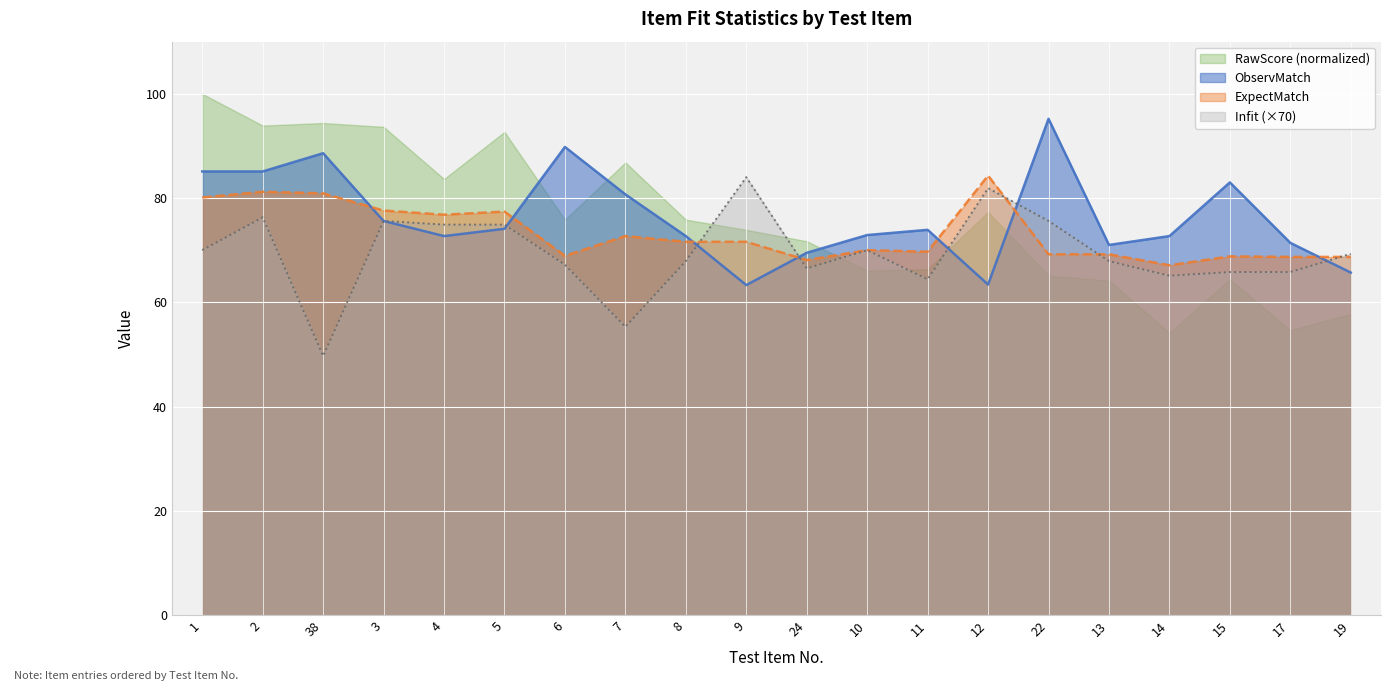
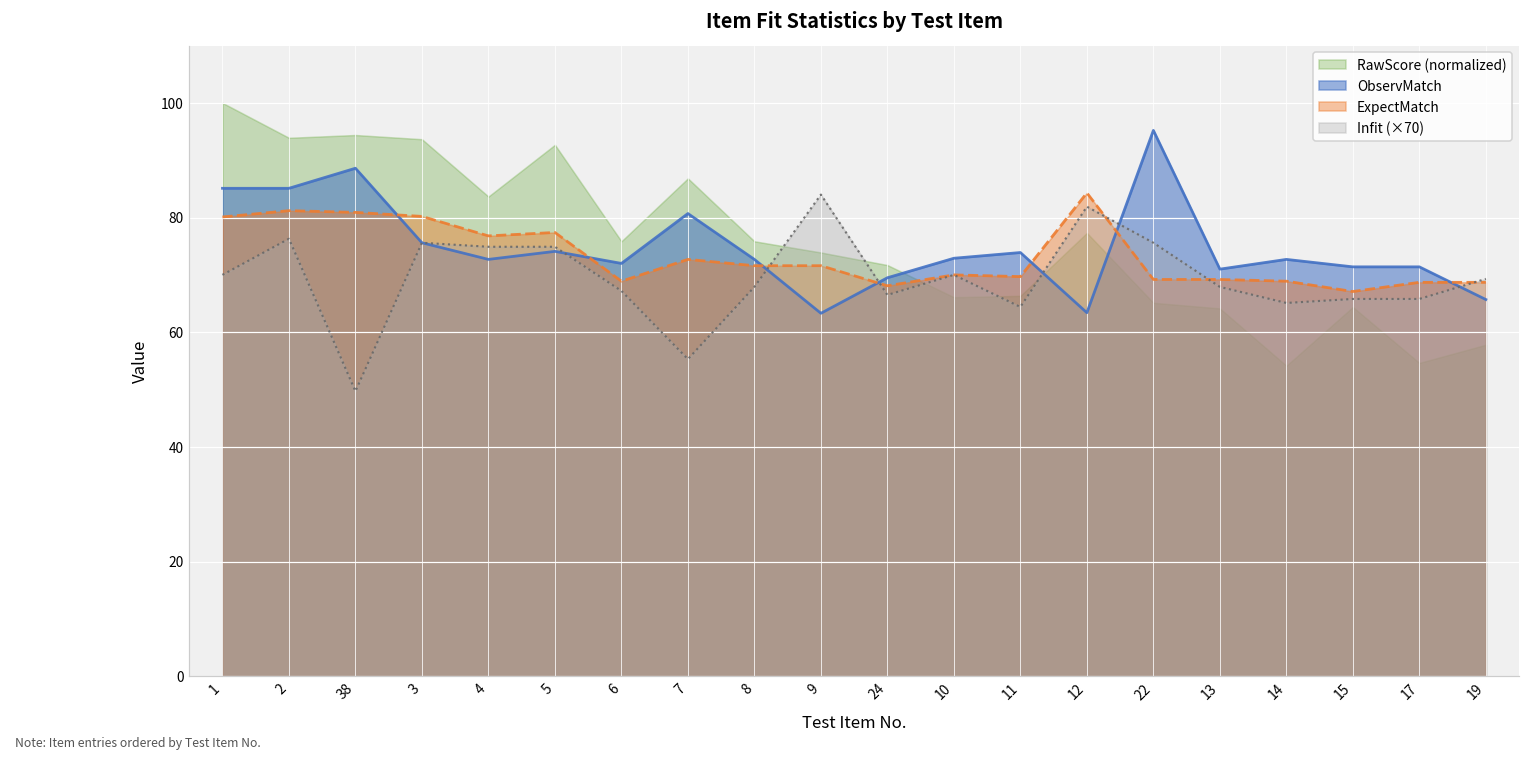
ExpectMatch, 3: 78 -> 80
ObservMatch, 6: 90 -> 72
ExpectMatch, 14: 67 -> 69
ObservMatch, 15: 83 -> 71
ExpectMatch, 15: 69 -> 67
